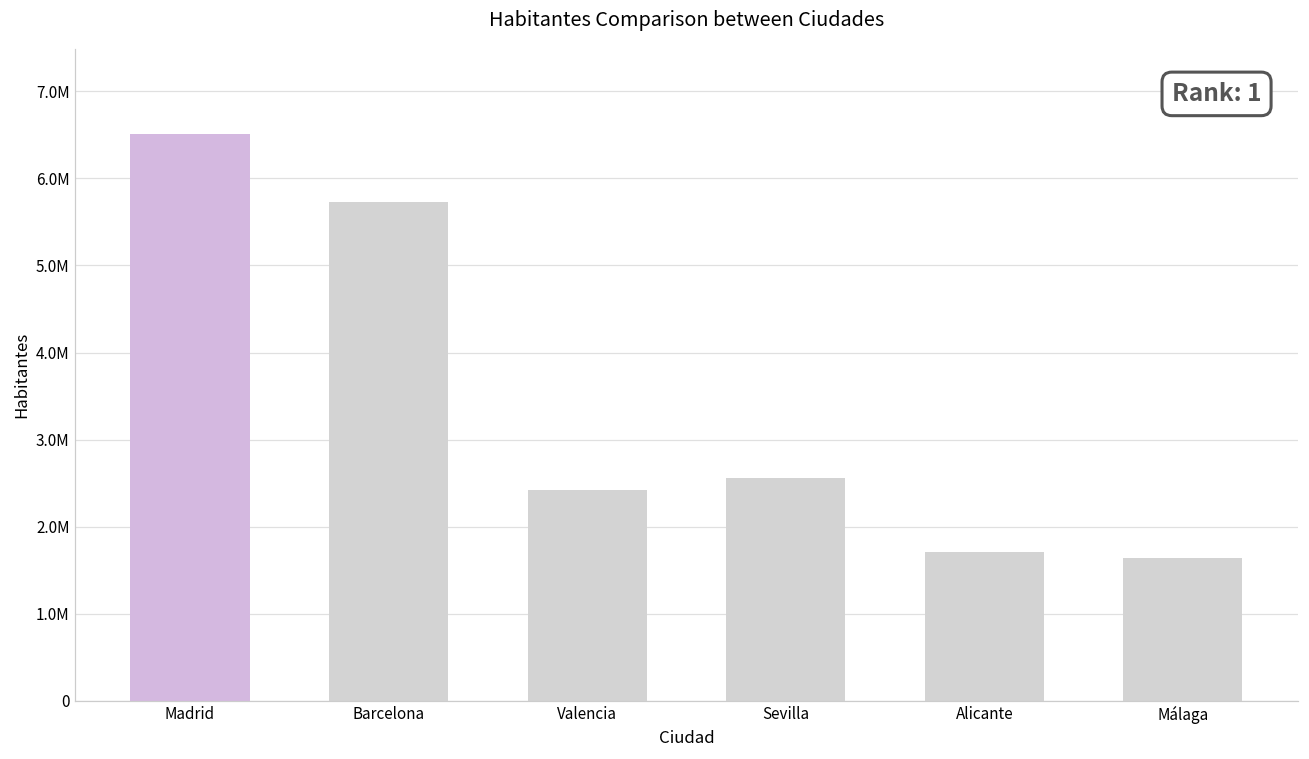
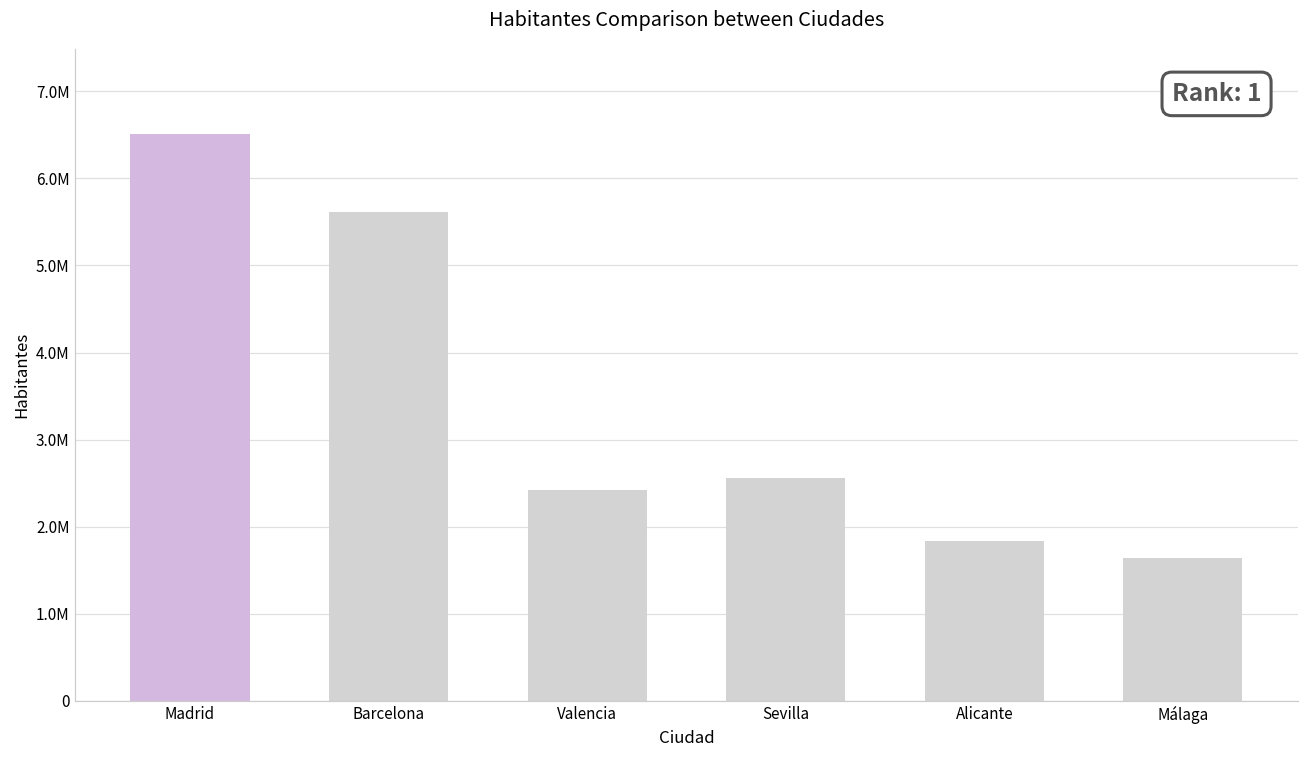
Barcelona: 5700000 -> 5600000
Alicante: 1700000 -> 1800000
